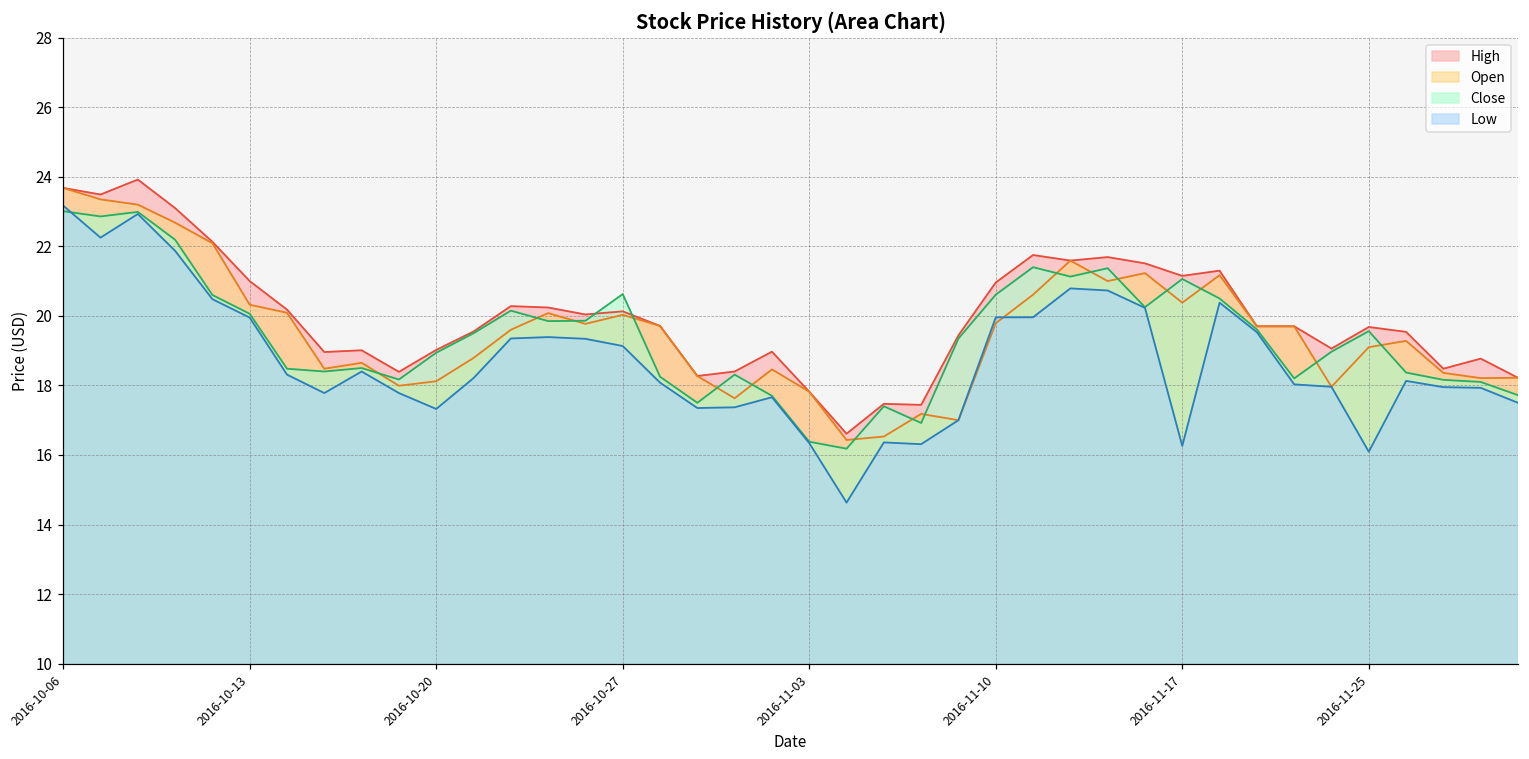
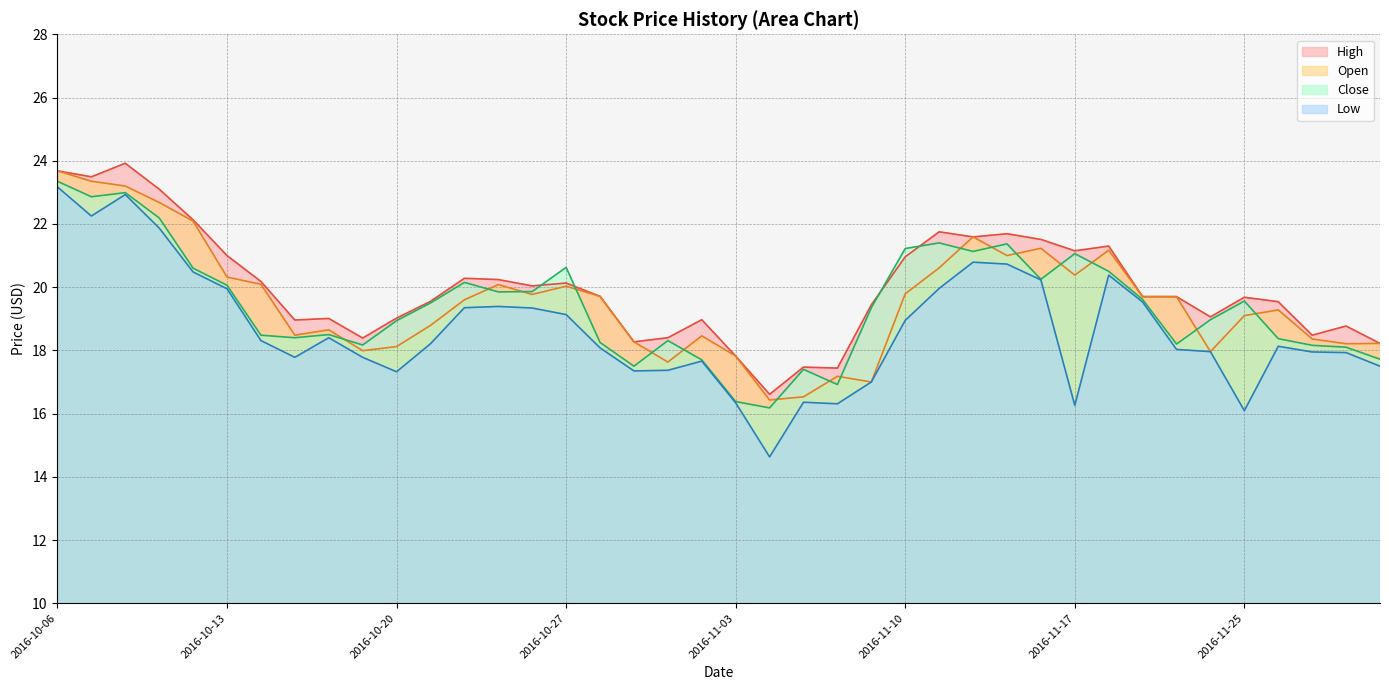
Close, 2016-10-06: 23.0 -> 23.4
Close, 2016-11-10: 20.6 -> 21.2
Low, 2016-11-10: 20.0 -> 19.0
